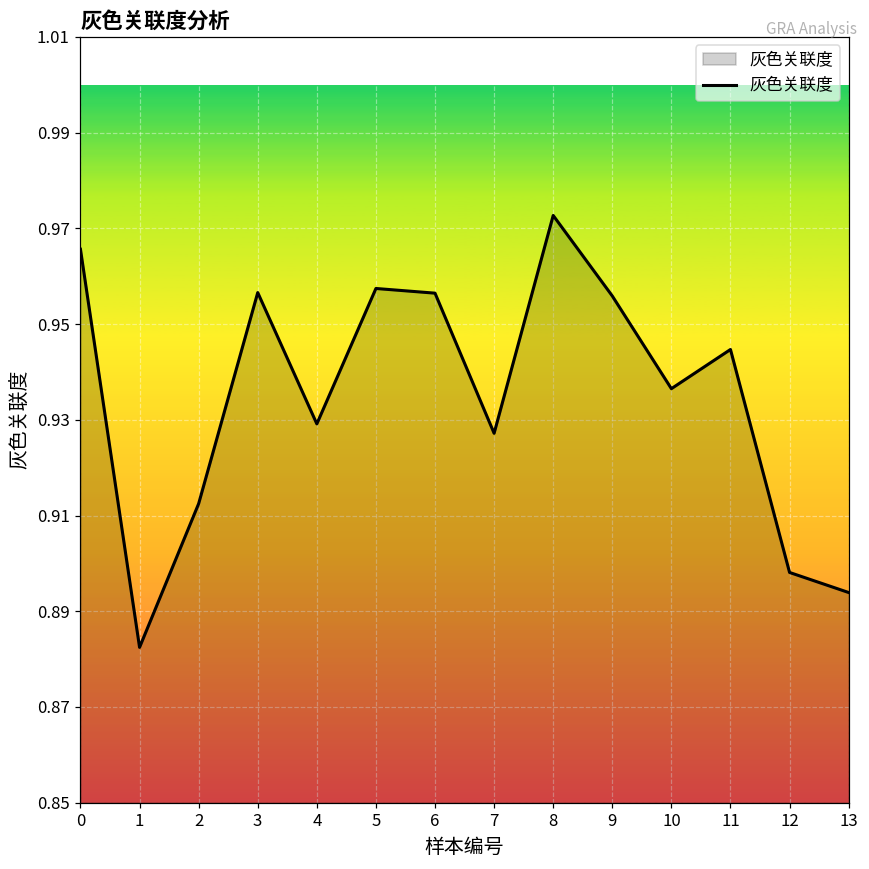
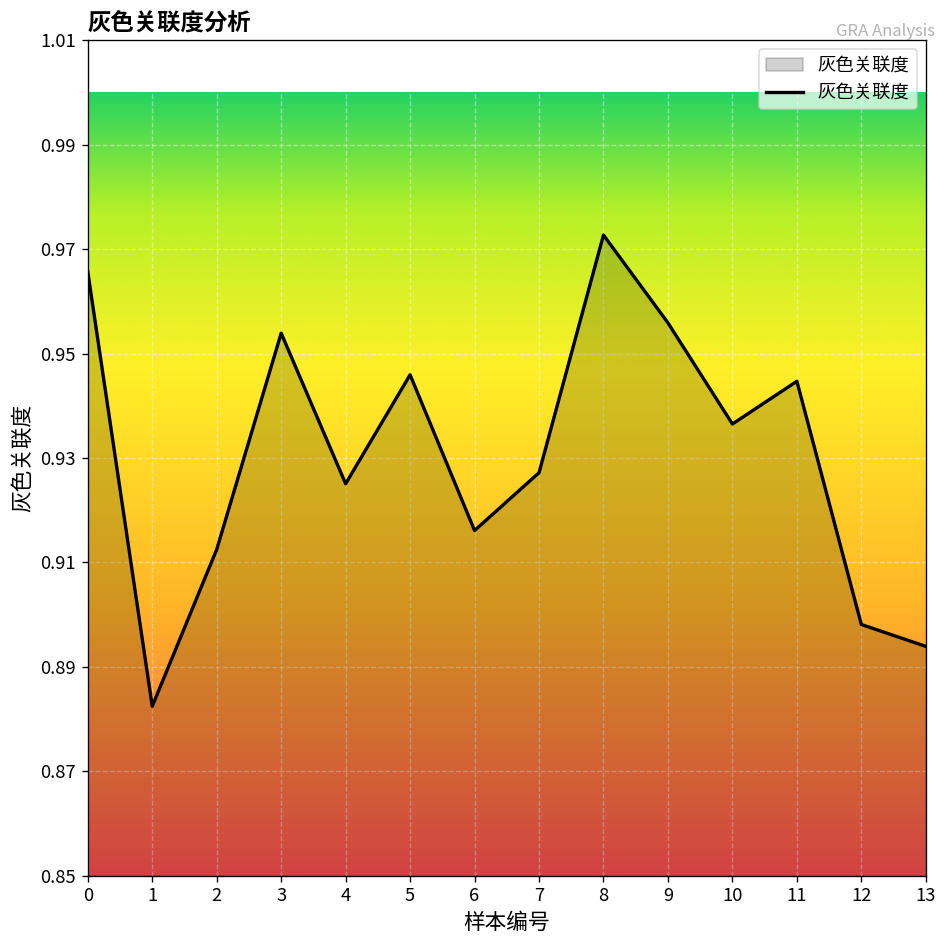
3: 0.957 -> 0.954
4: 0.929 -> 0.925
5: 0.957 -> 0.946
6: 0.956 -> 0.916
